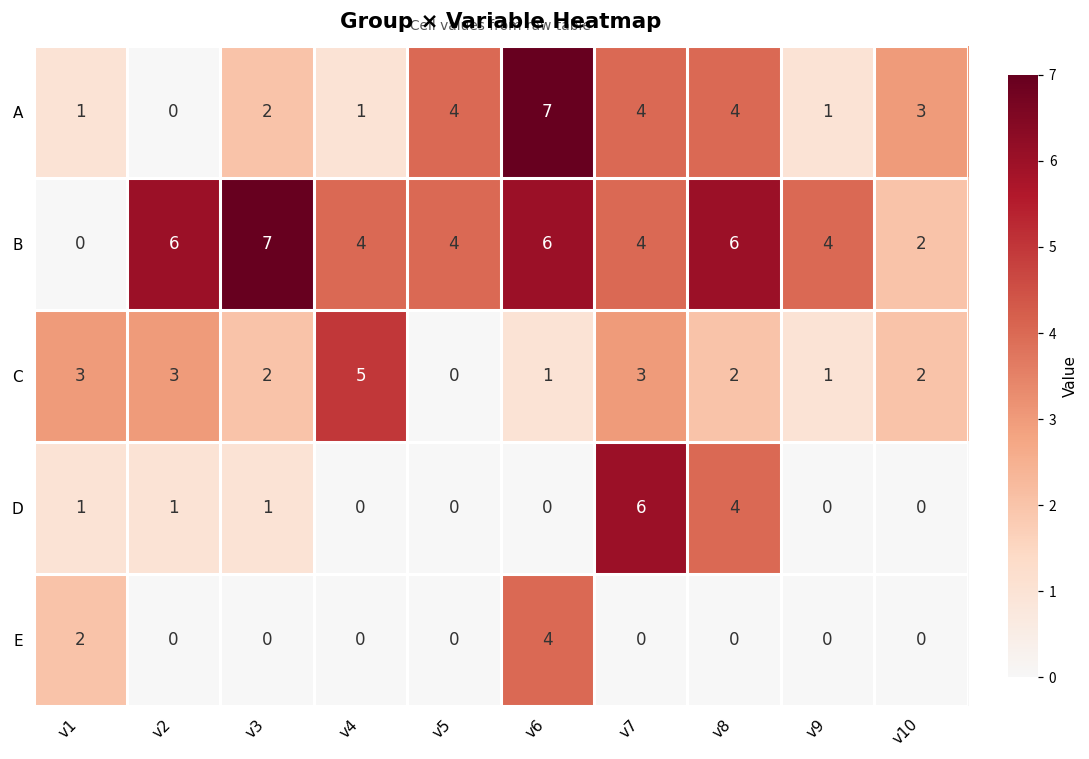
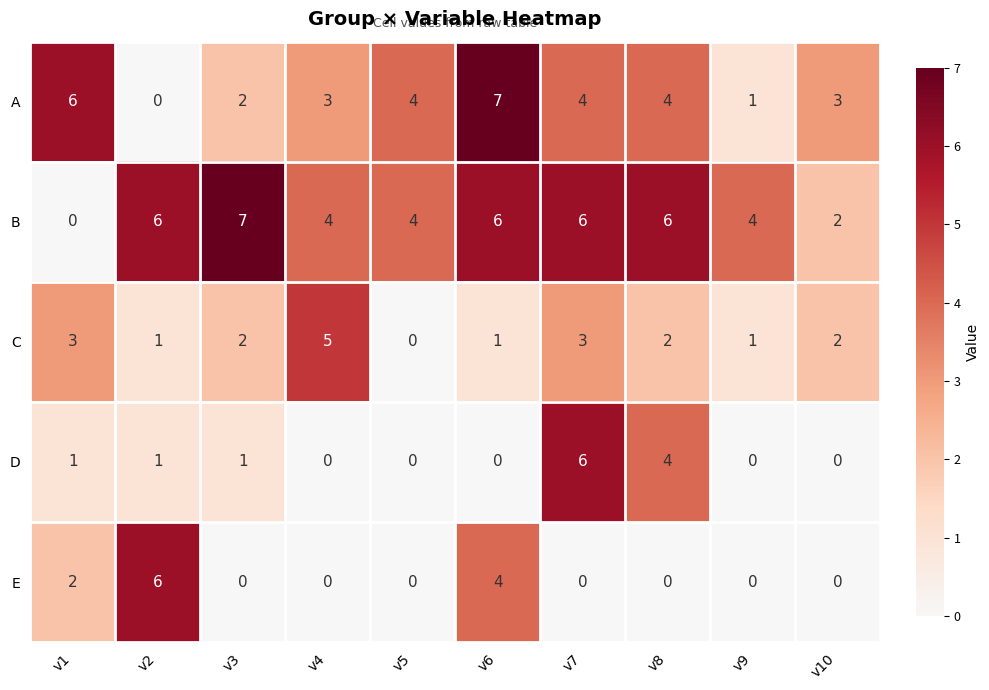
A, v1: 1 -> 6
A, v4: 1 -> 3
B, v7: 4 -> 6
C, v2: 3 -> 1
E, v2: 0 -> 6
